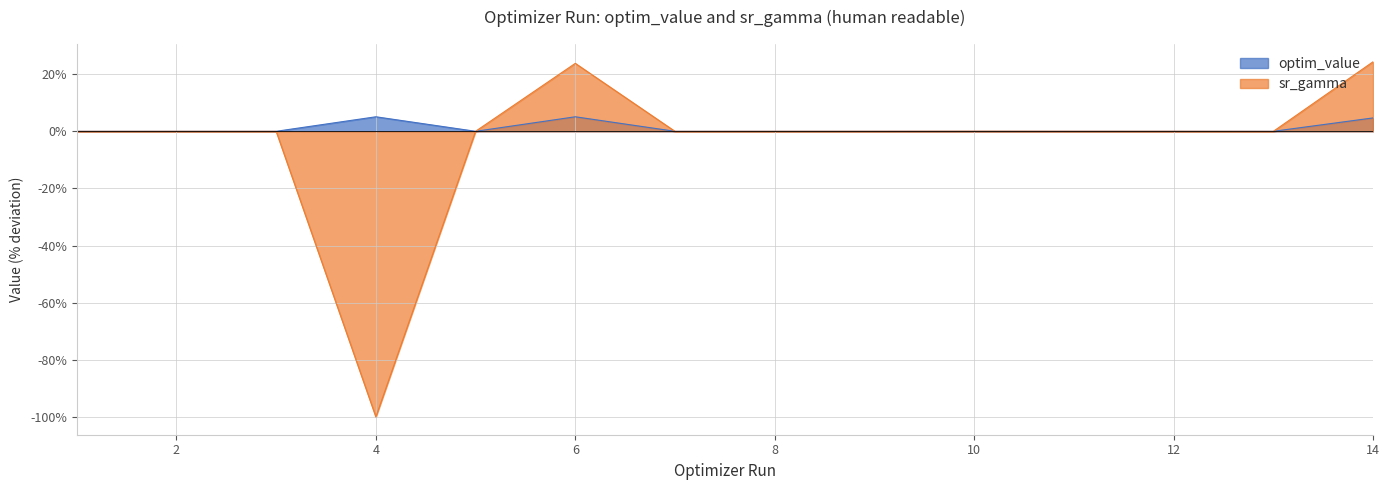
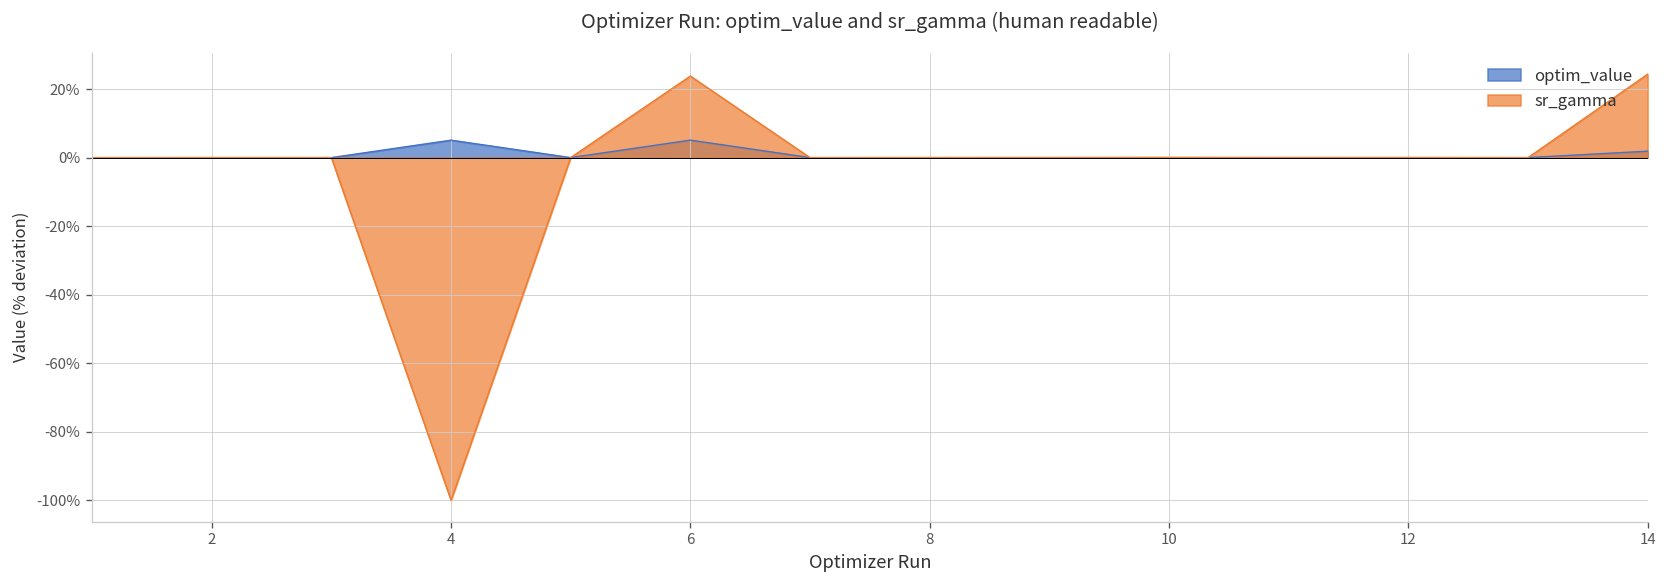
optim_value, 14: 5% -> 2%
